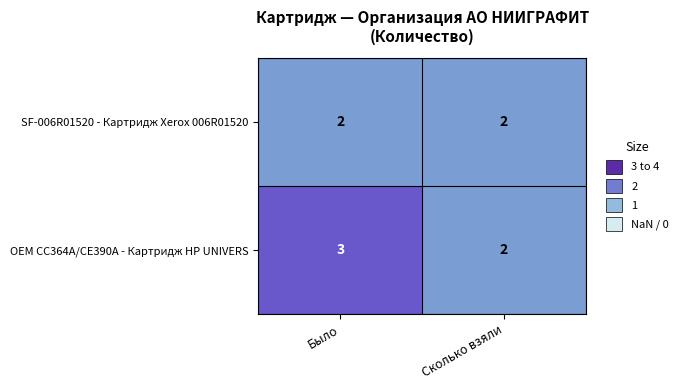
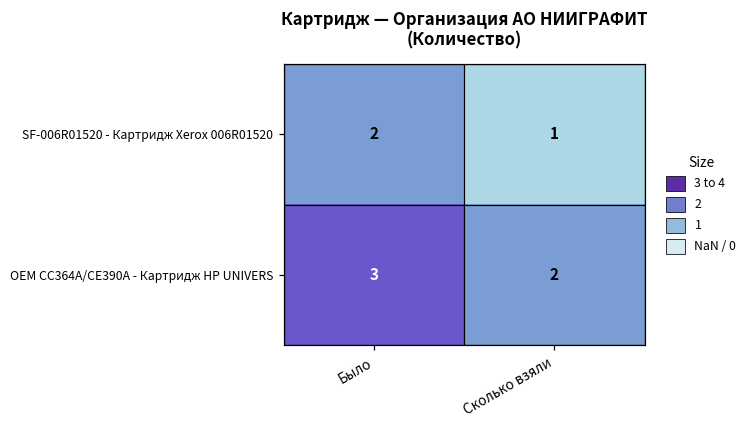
SF-006R01520 - Картридж Xerox 006R01520, Сколько взяли: 2 -> 1
